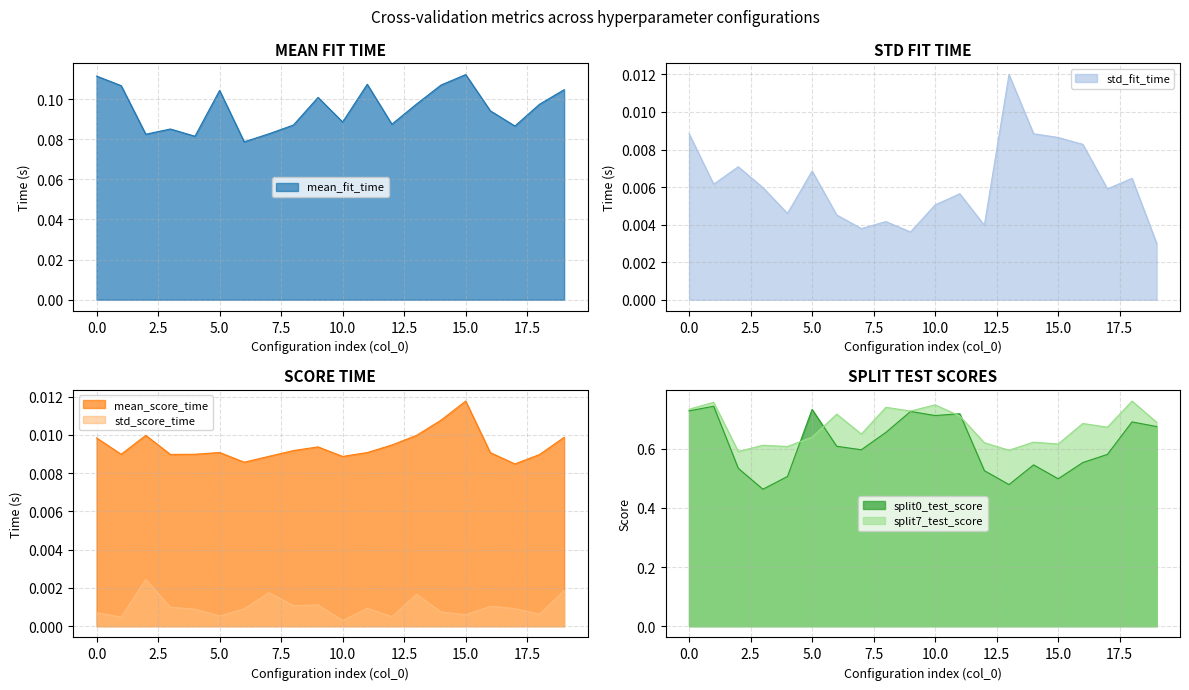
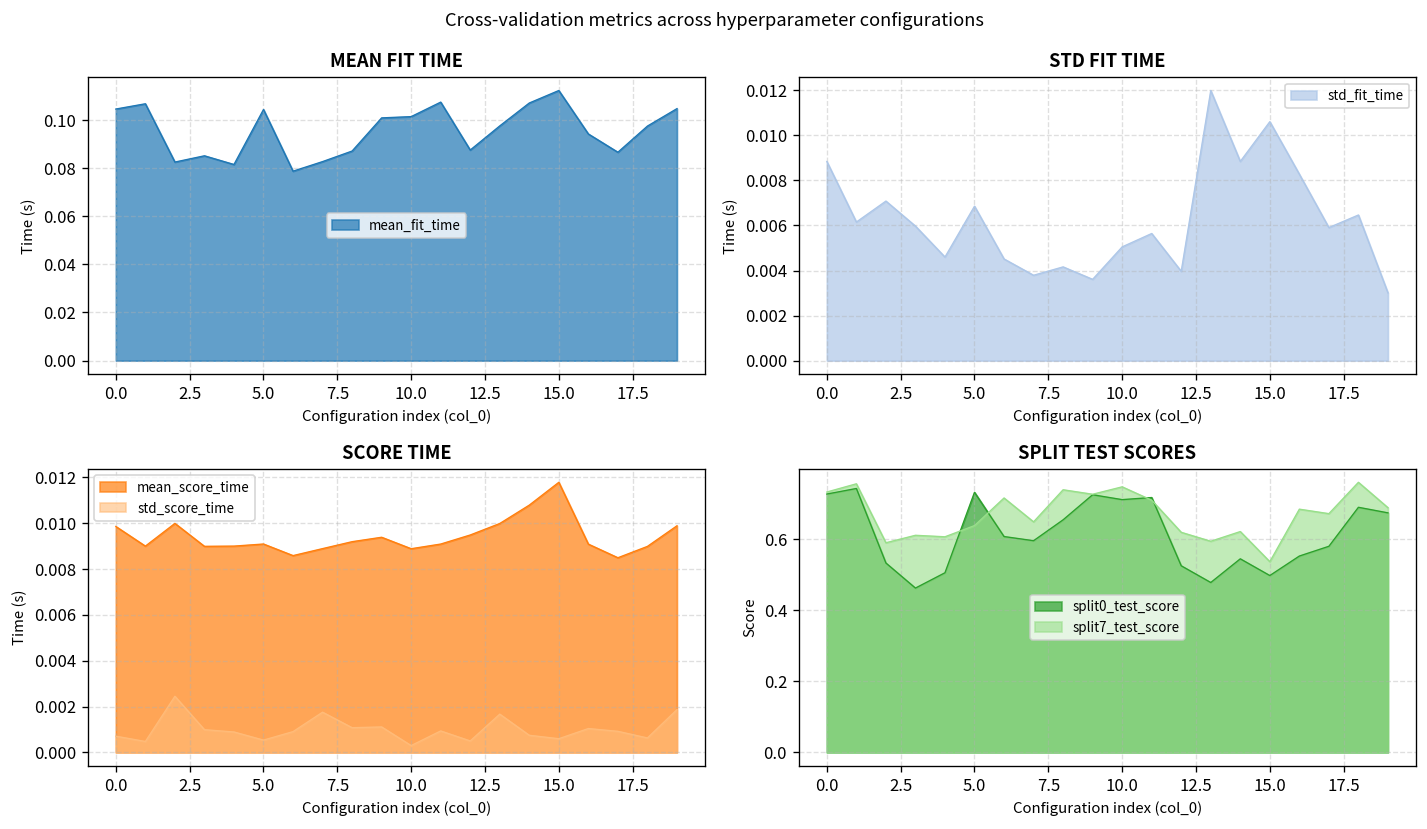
MEAN FIT TIME, 0.0: 0.111 -> 0.105
MEAN FIT TIME, 10.0: 0.089 -> 0.101
STD FIT TIME, 15.0: 0.0086 -> 0.0106
SPLIT TEST SCORES, split7_test_score, 15.0: 0.62 -> 0.54
